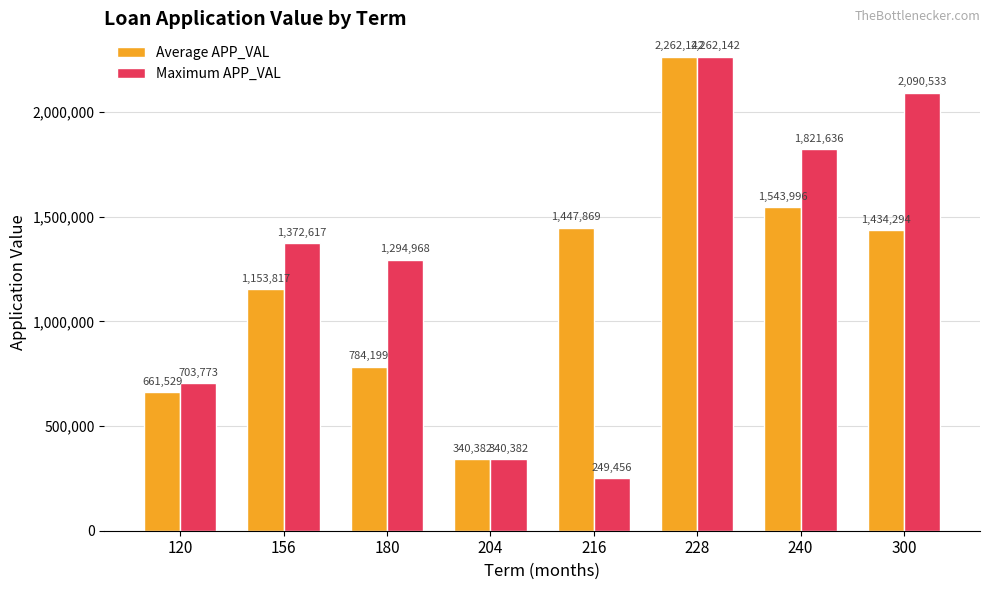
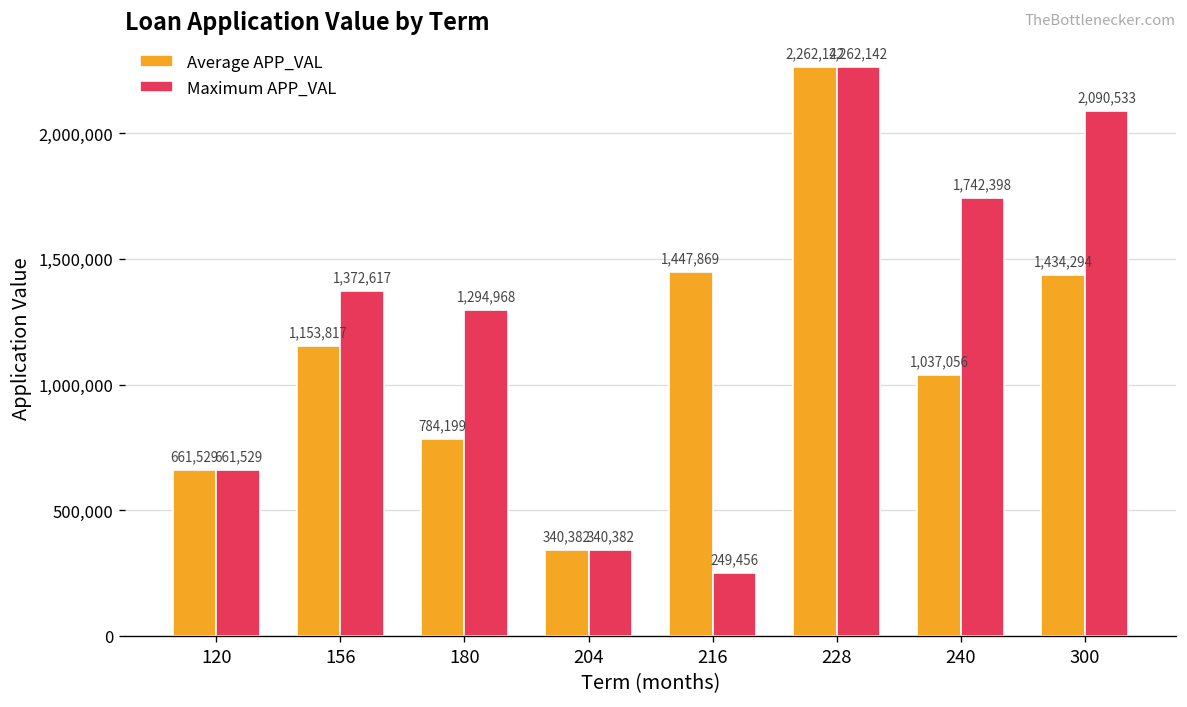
Maximum APP_VAL, 120: 703,773 -> 661,529
Average APP_VAL, 240: 1,543,996 -> 1,037,056
Maximum APP_VAL, 240: 1,821,636 -> 1,742,398
